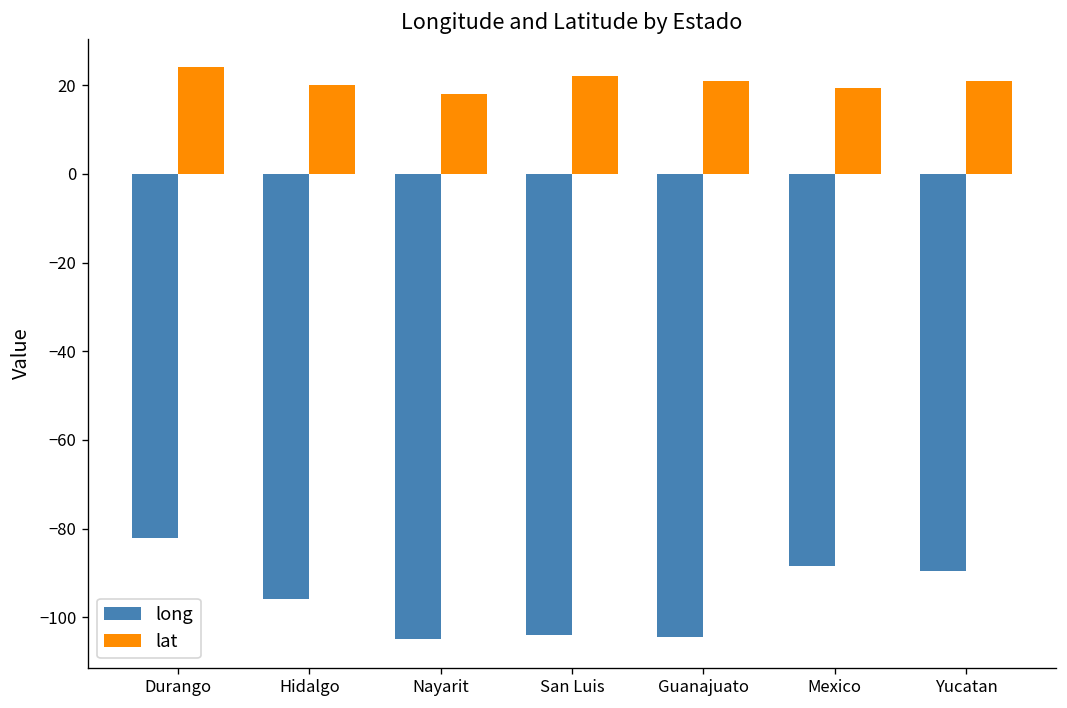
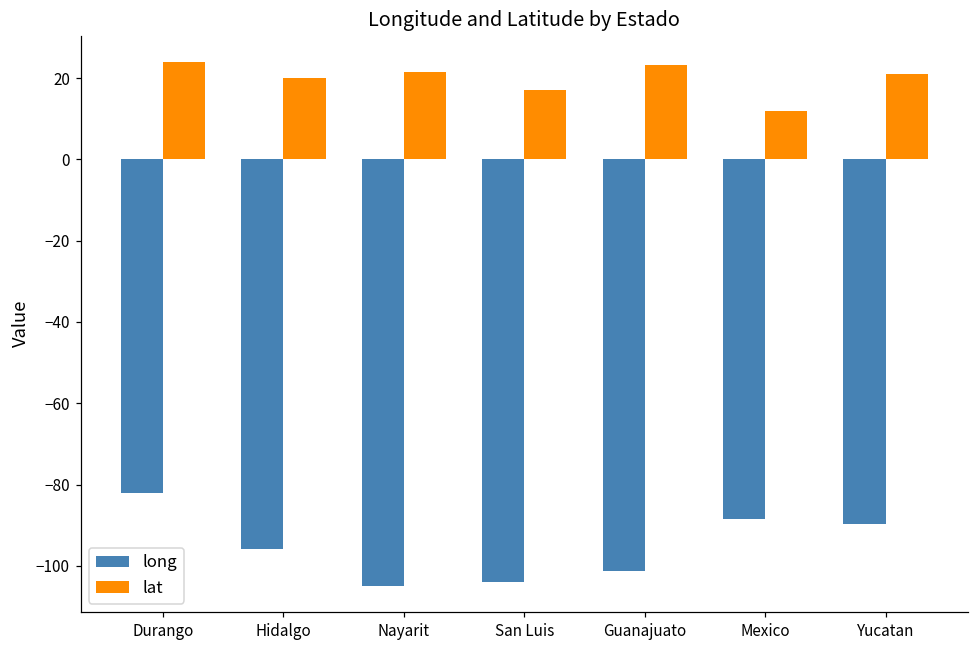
lat, Nayarit: 18 -> 22
lat, San Luis: 22 -> 17
long, Guanajuato: -104 -> -101
lat, Guanajuato: 21 -> 23
lat, Mexico: 19 -> 12
